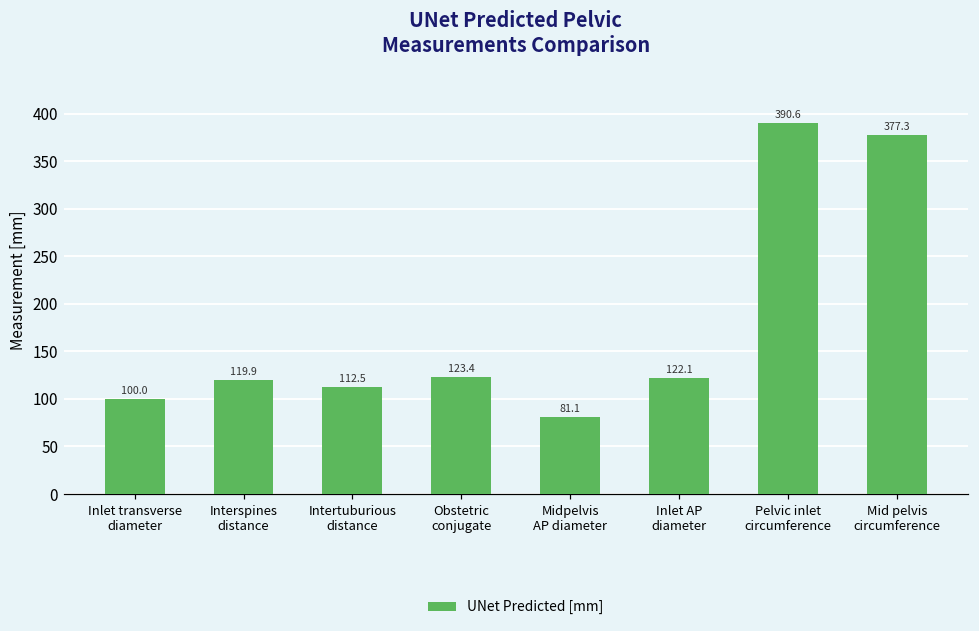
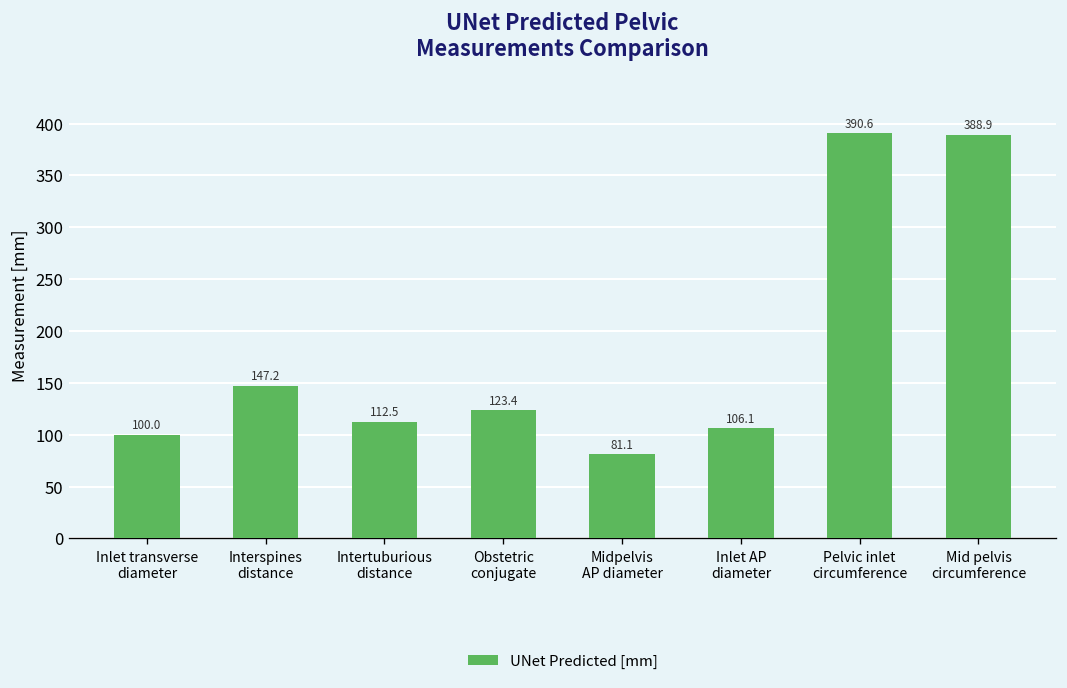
Interspines distance: 119.9 -> 147.2
Inlet AP diameter: 122.1 -> 106.1
Mid pelvis circumference: 377.3 -> 388.9
